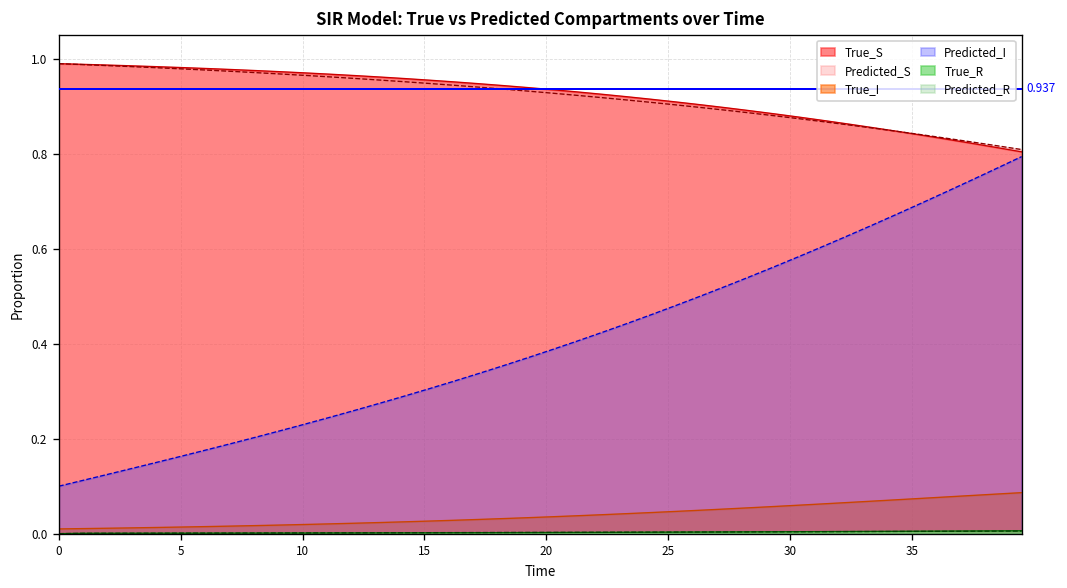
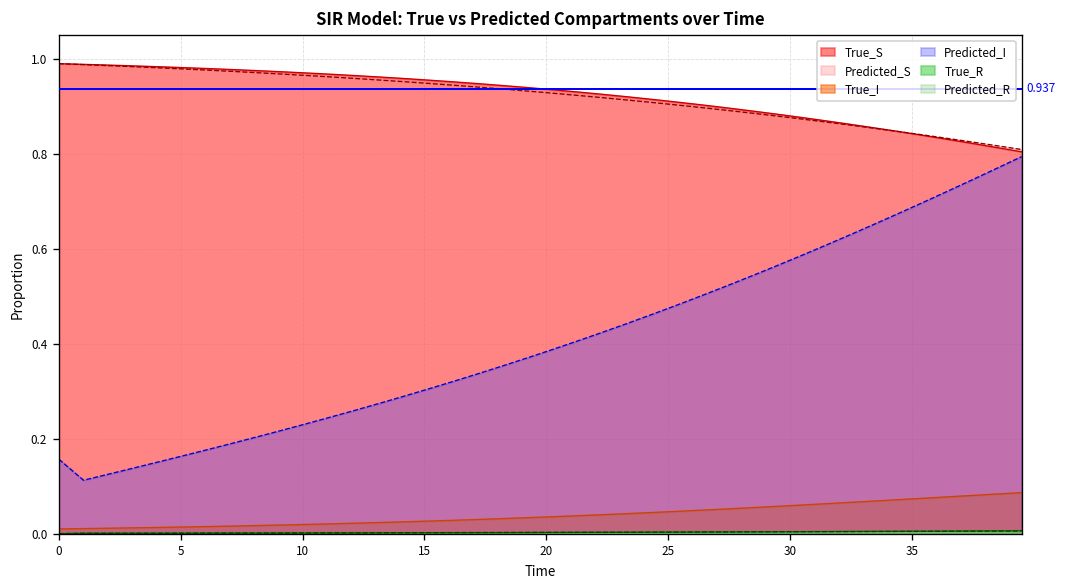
Predicted_I, 0: 0.10 -> 0.16
